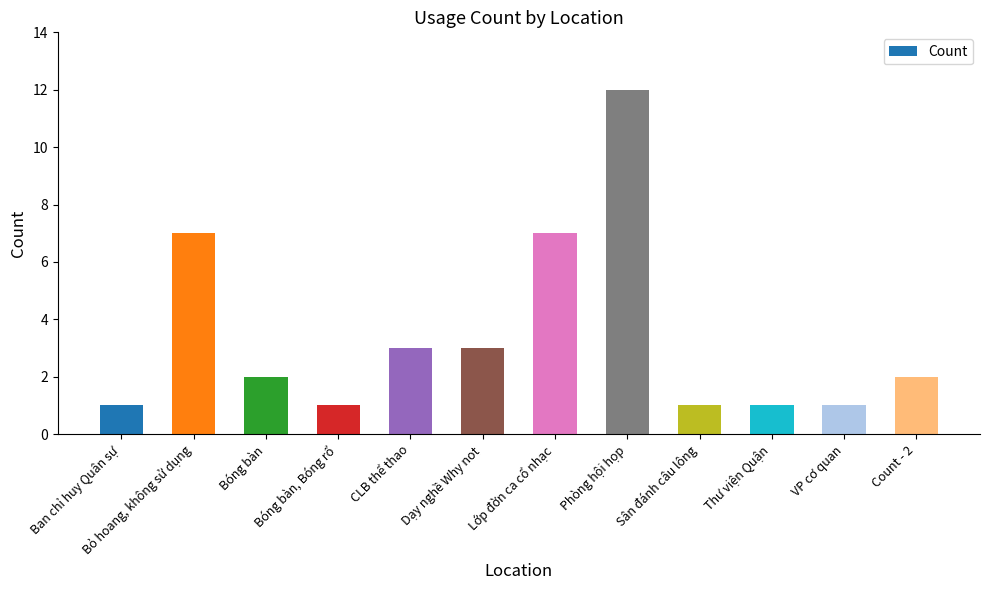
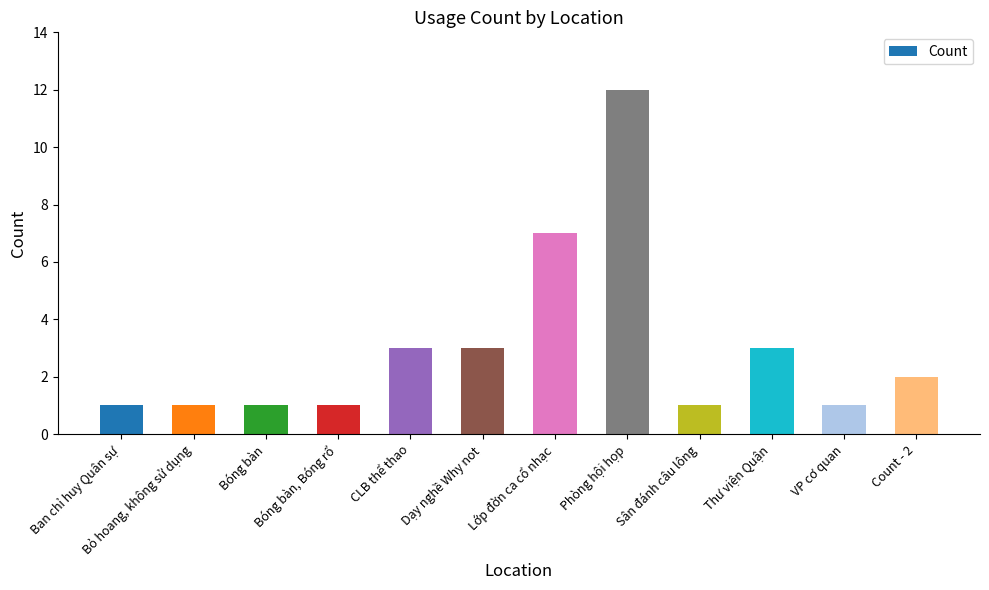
Bỏ hoang, không sử dụng: 7 -> 1
Bóng bàn: 2 -> 1
Thư viện Quận: 1 -> 3
